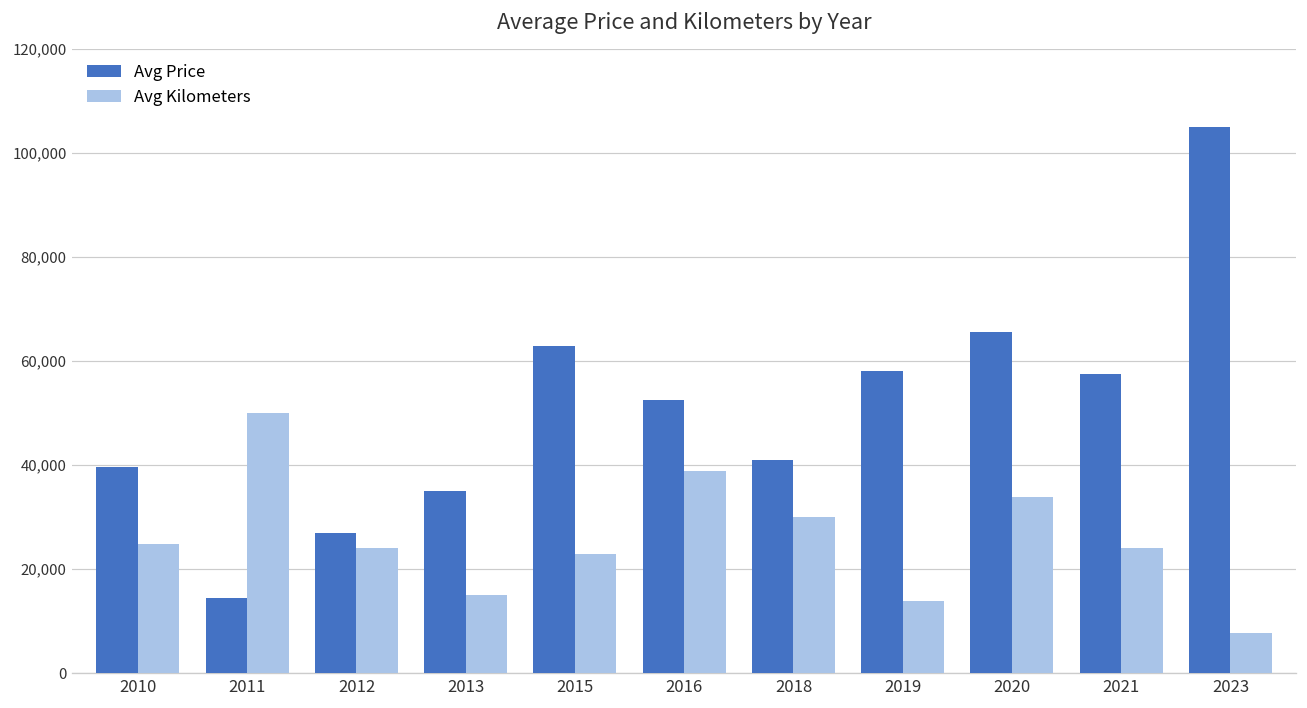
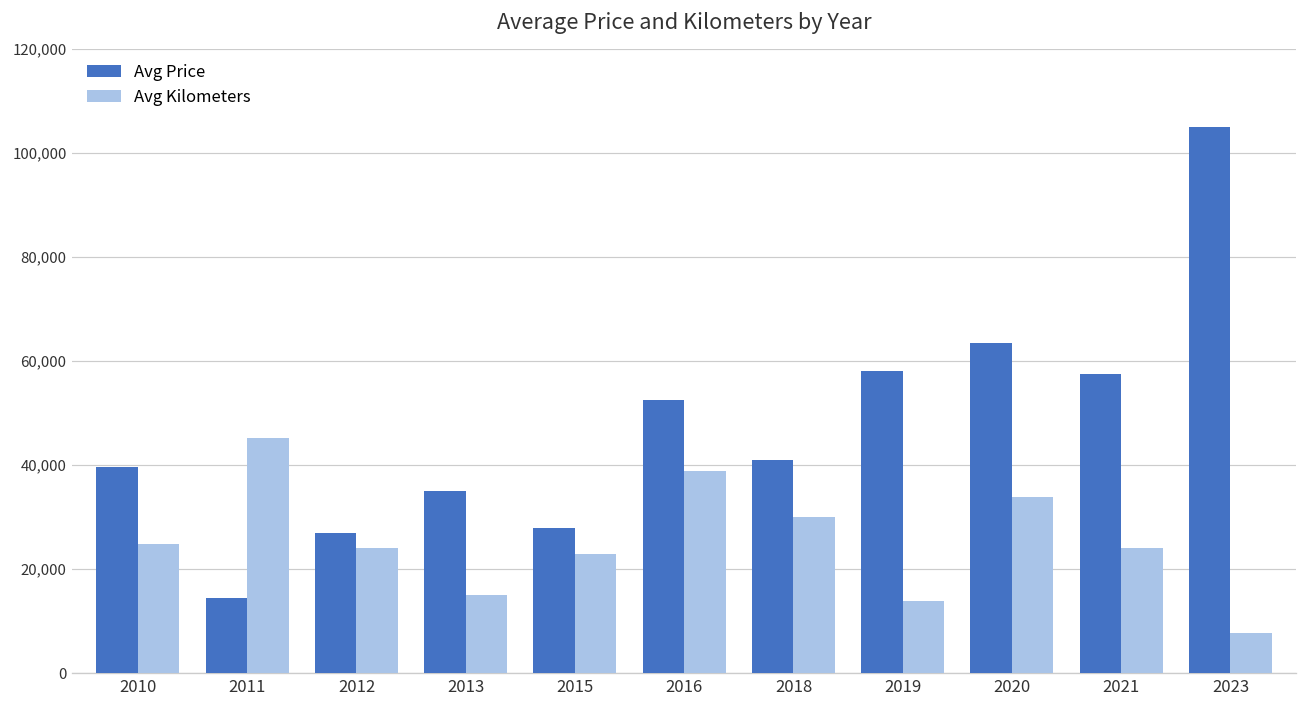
Avg Kilometers, 2011: 50,000 -> 45,000
Avg Price, 2015: 63,000 -> 28,000
Avg Price, 2020: 66,000 -> 63,000
